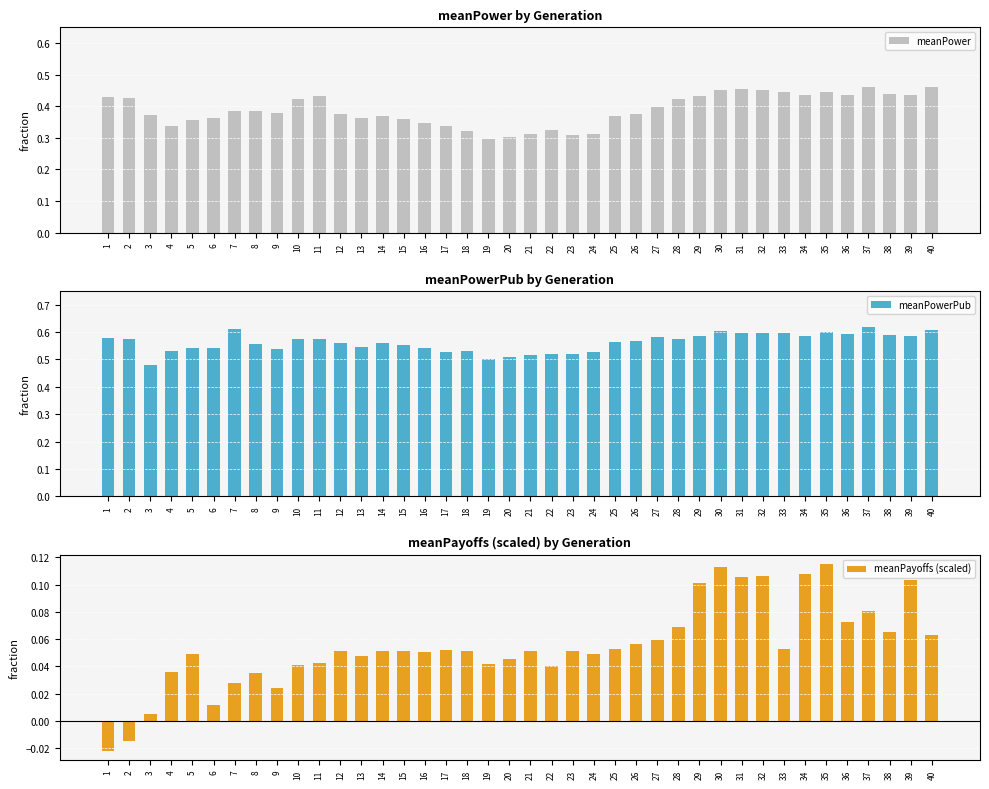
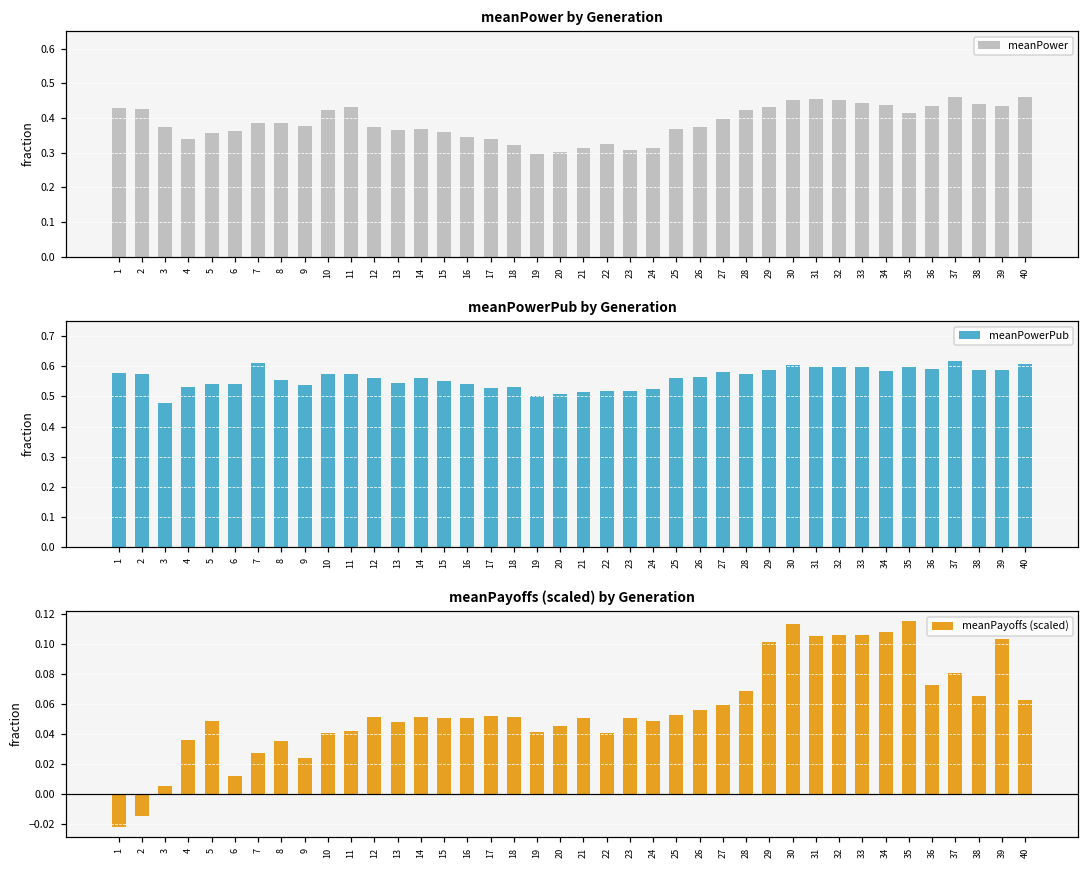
meanPower by Generation, 35: 0.45 -> 0.41
meanPayoffs (scaled) by Generation, 33: 0.053 -> 0.106
